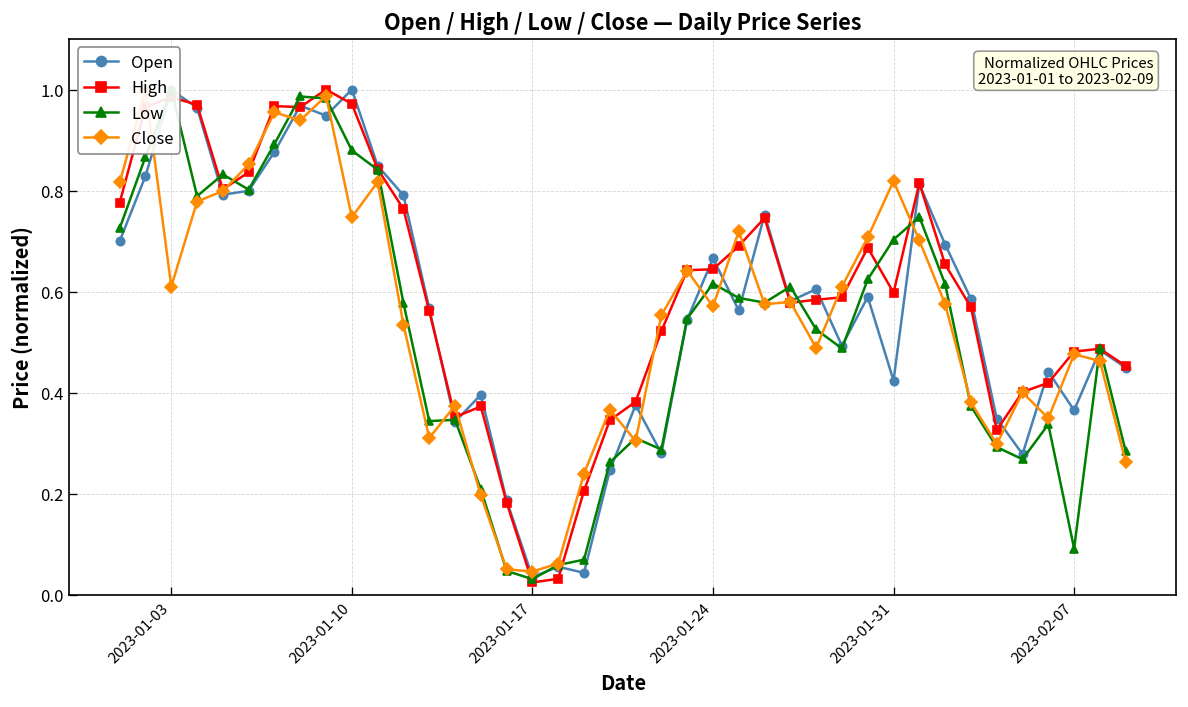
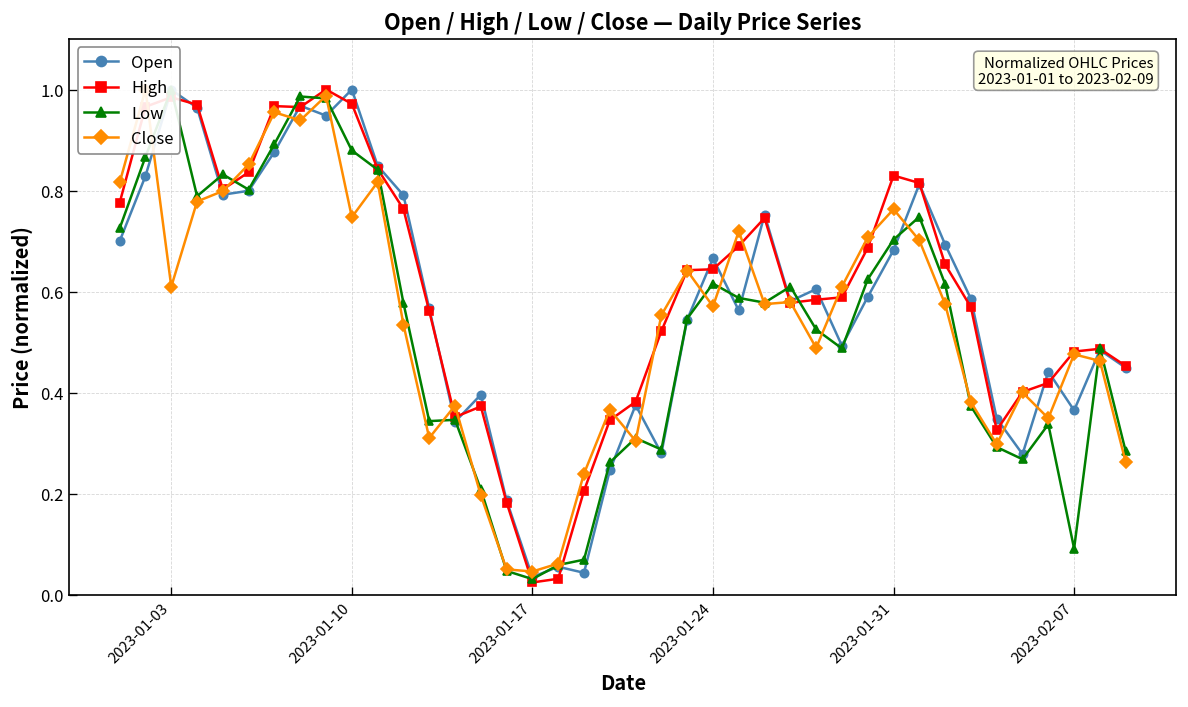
Open, 2023-01-31: 0.42 -> 0.68
High, 2023-01-31: 0.60 -> 0.83
Close, 2023-01-31: 0.82 -> 0.76
